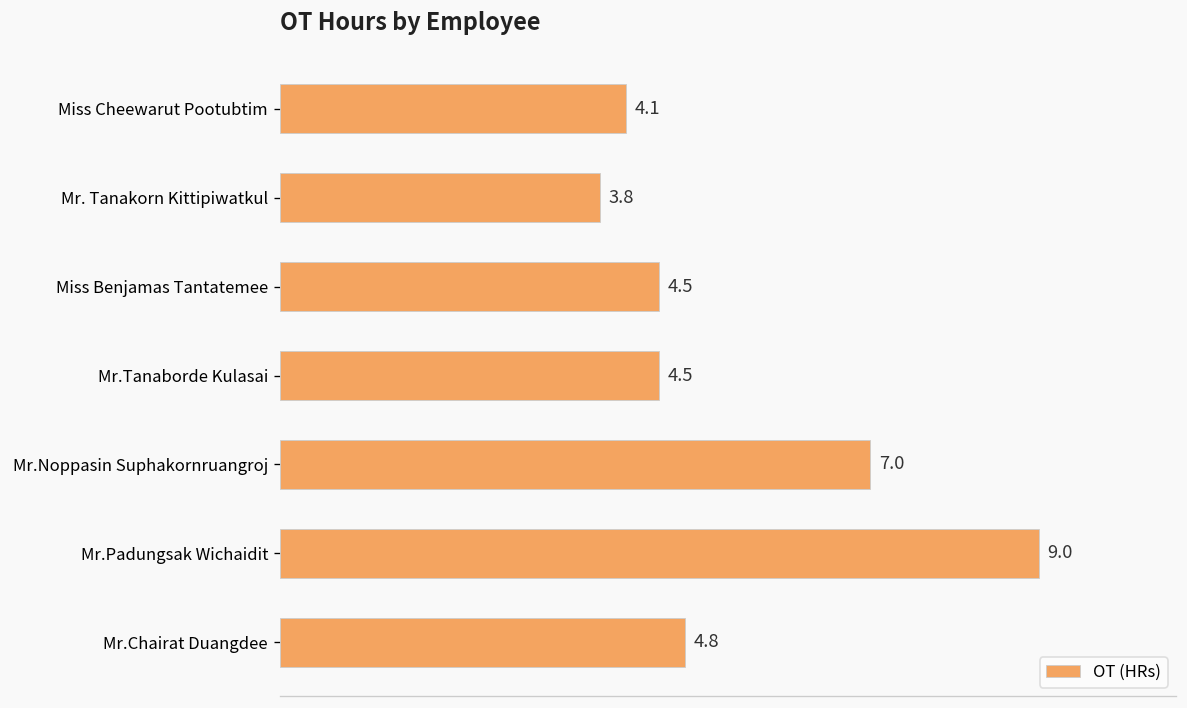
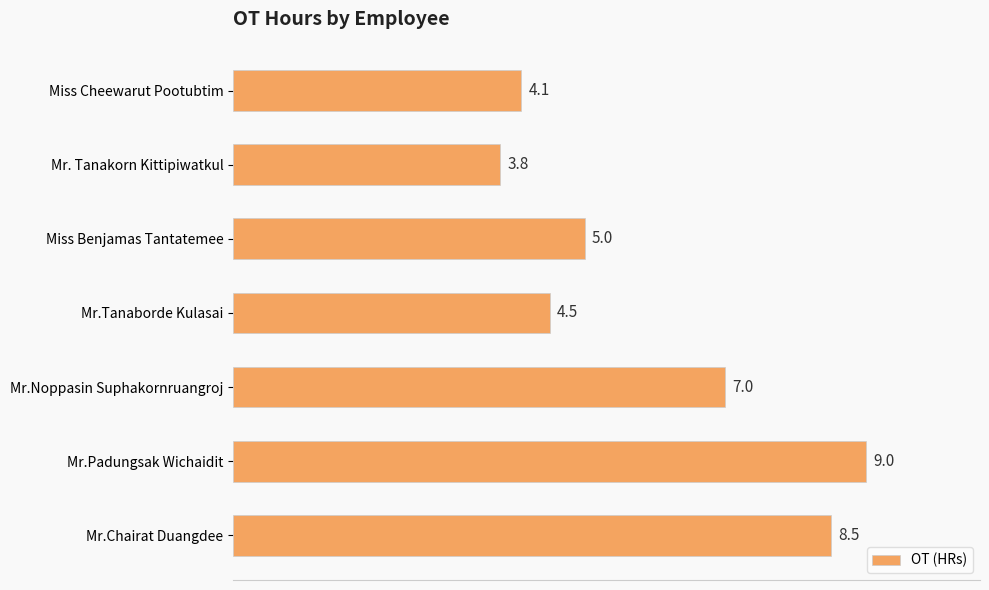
Miss Benjamas Tantatemee: 4.5 -> 5.0
Mr.Chairat Duangdee: 4.8 -> 8.5
